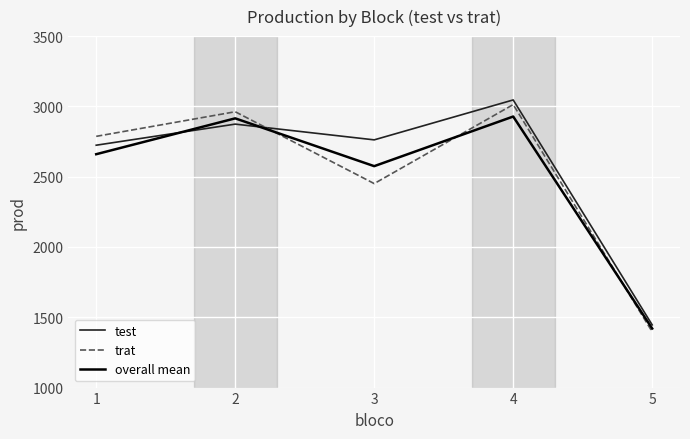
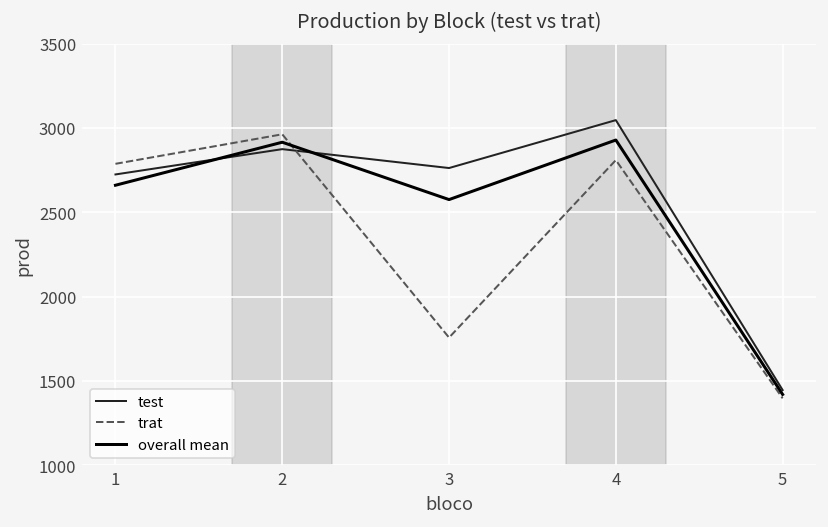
trat, 3: 2450 -> 1760
trat, 4: 3010 -> 2810
